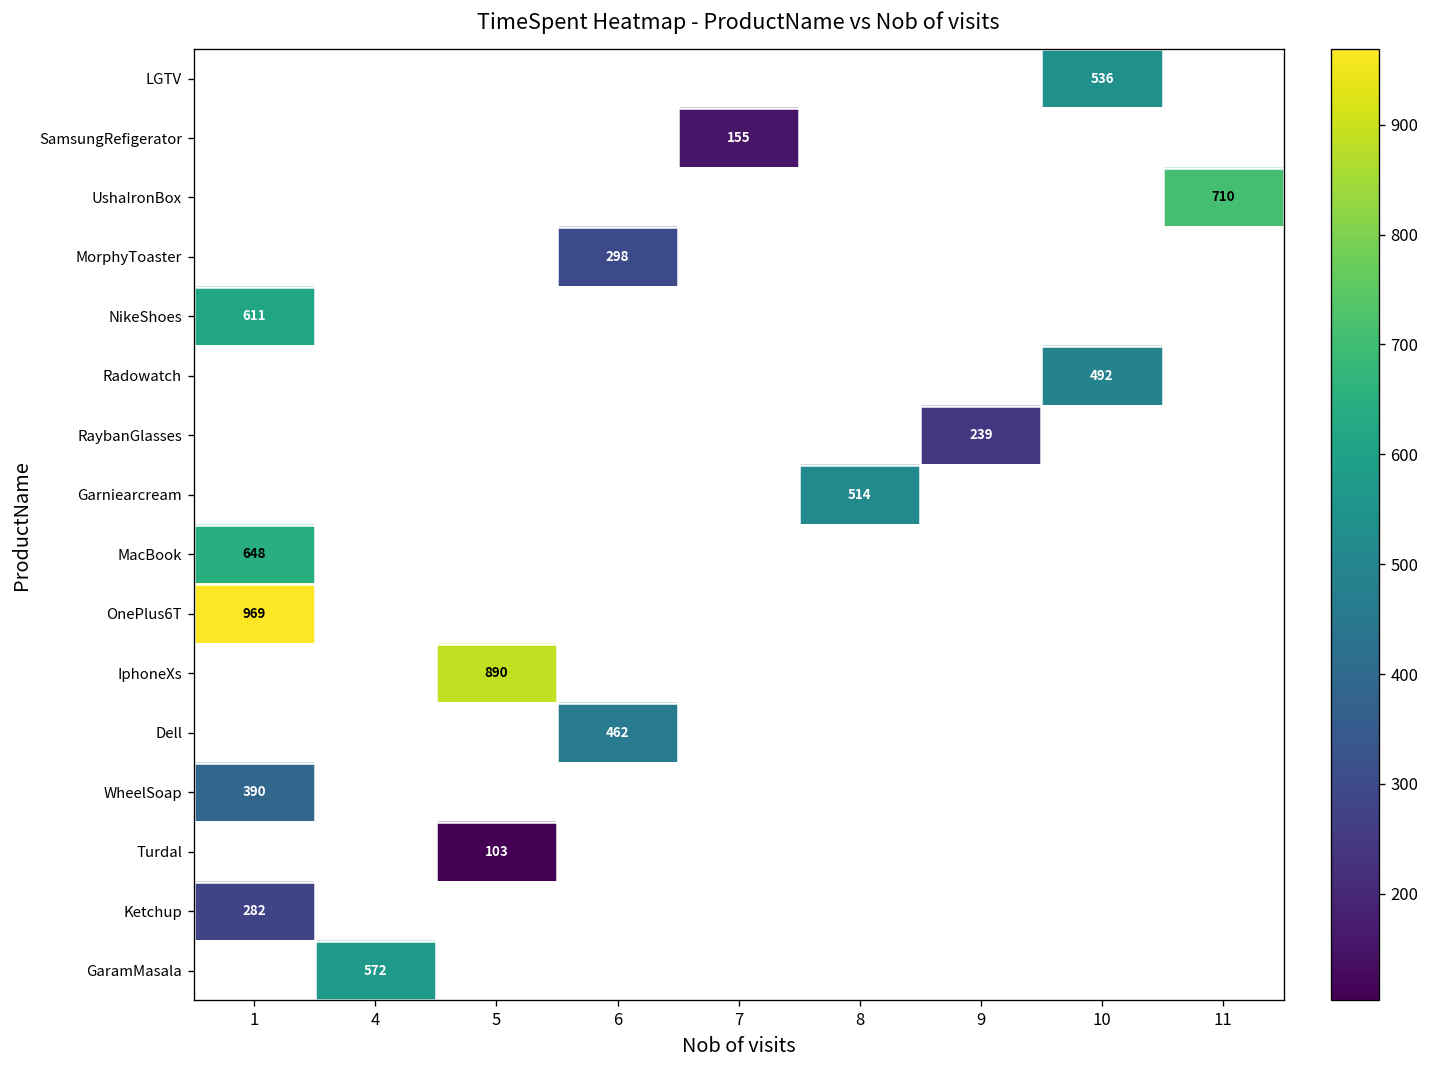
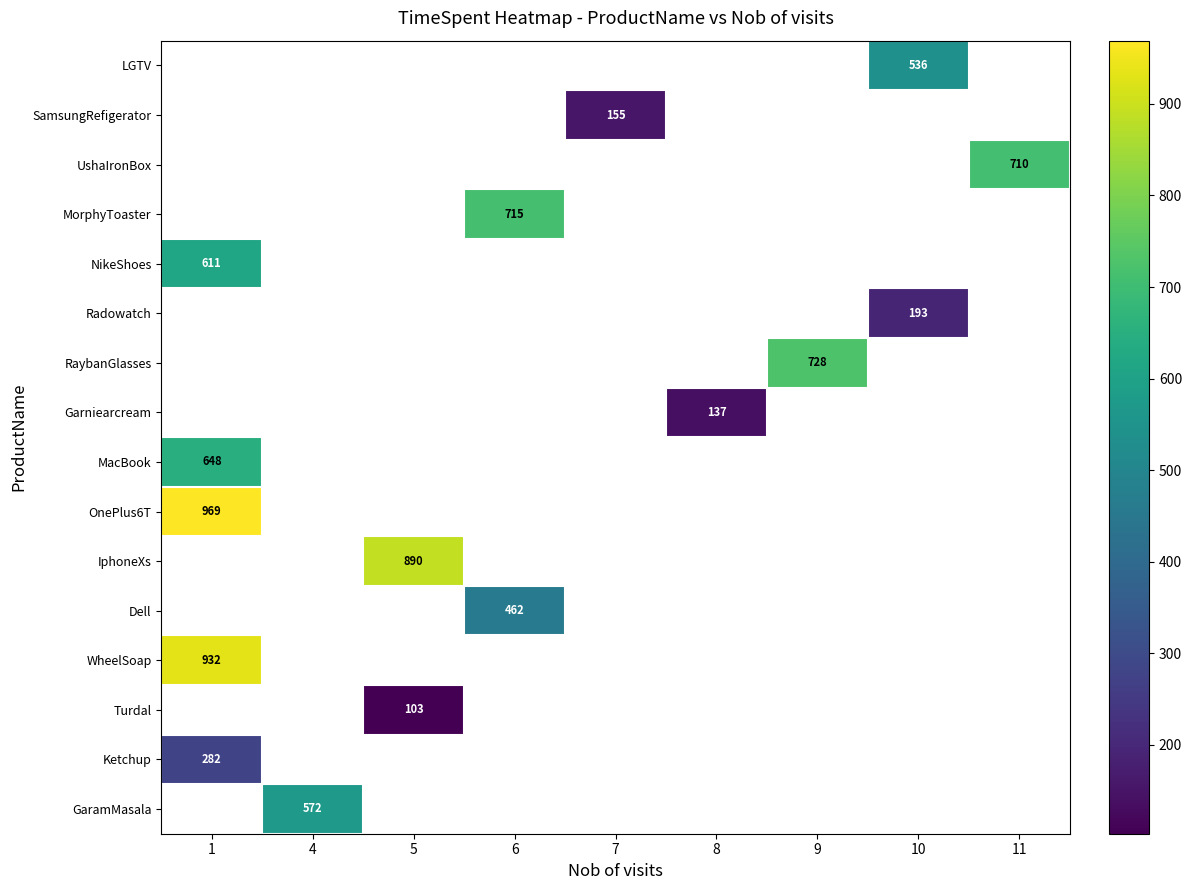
MorphyToaster, 6: 298 -> 715
Radowatch, 10: 492 -> 193
RaybanGlasses, 9: 239 -> 728
Garniearcream, 8: 514 -> 137
WheelSoap, 1: 390 -> 932
